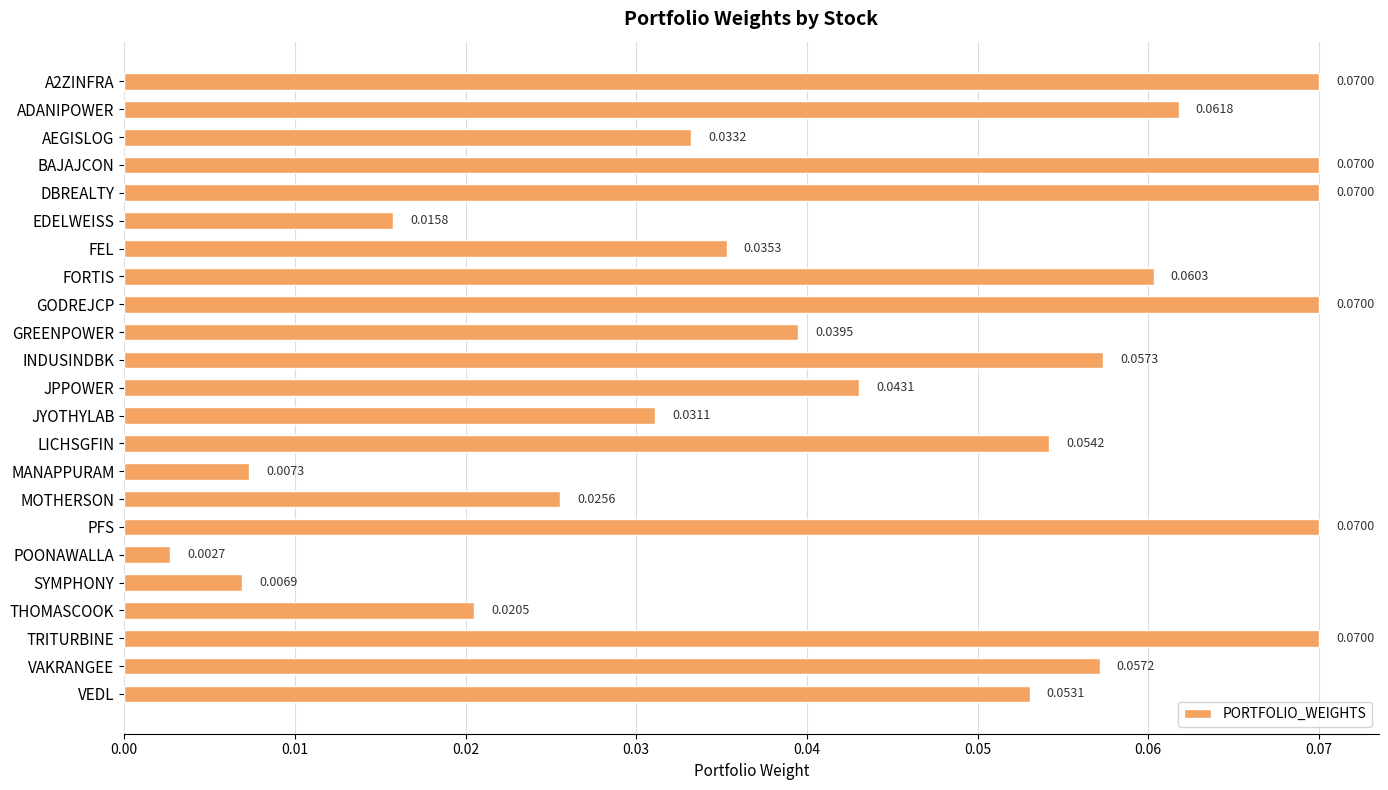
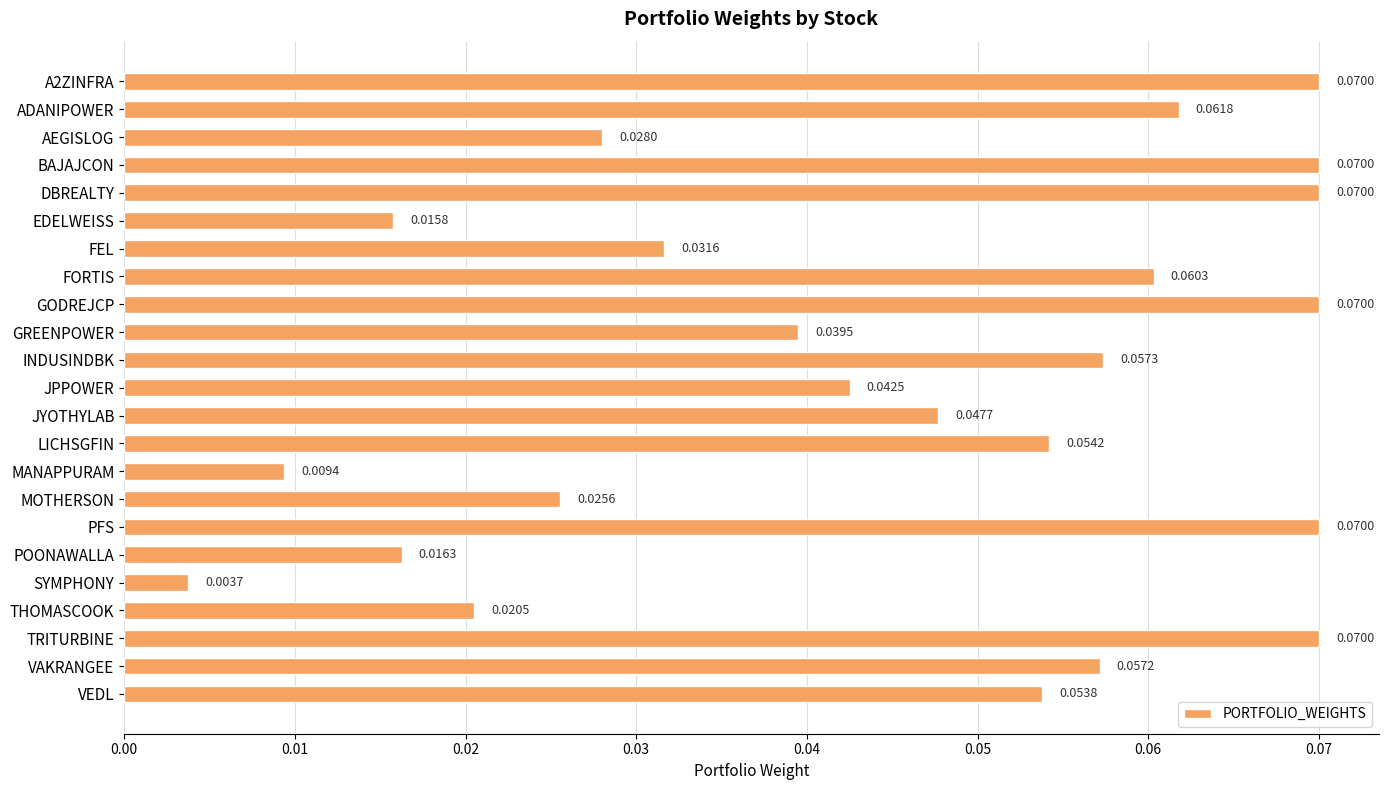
AEGISLOG: 0.0332 -> 0.0280
FEL: 0.0353 -> 0.0316
JPPOWER: 0.0431 -> 0.0425
JYOTHYLAB: 0.0311 -> 0.0477
MANAPPURAM: 0.0073 -> 0.0094
POONAWALLA: 0.0027 -> 0.0163
SYMPHONY: 0.0069 -> 0.0037
VEDL: 0.0531 -> 0.0538
